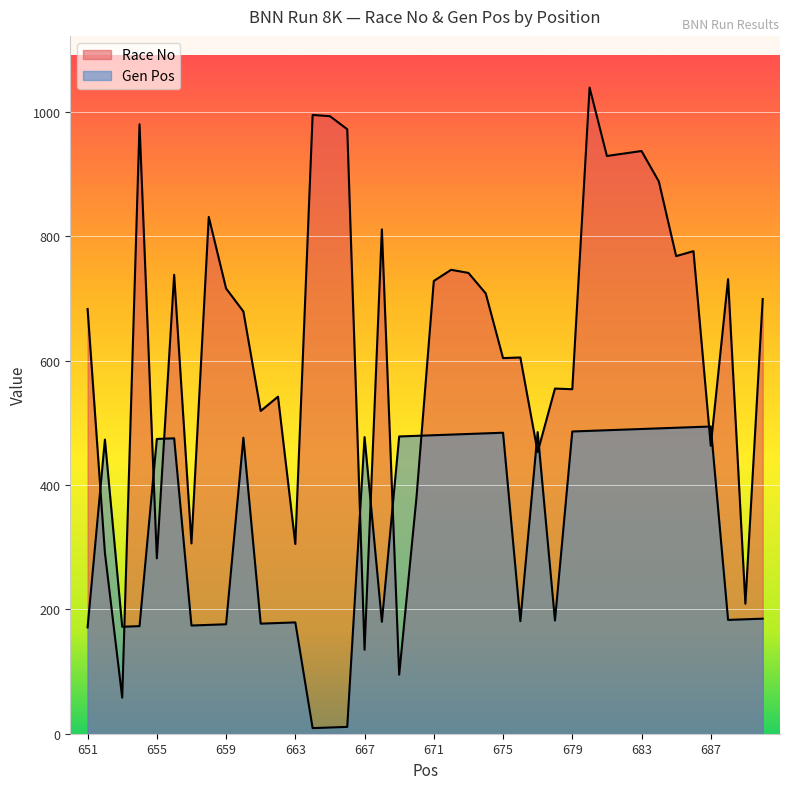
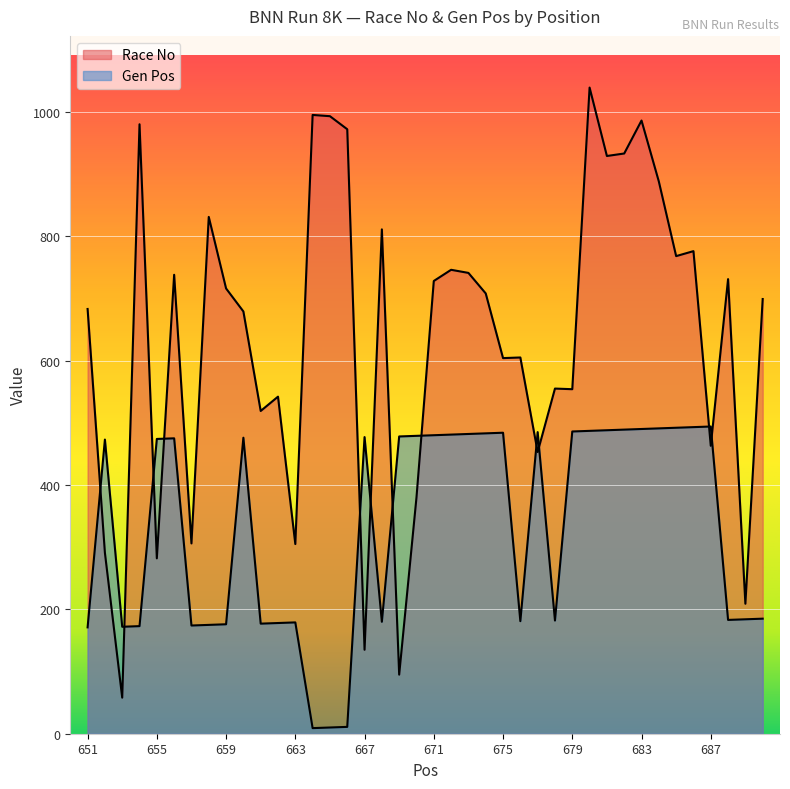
Race No, 683: 940 -> 990
